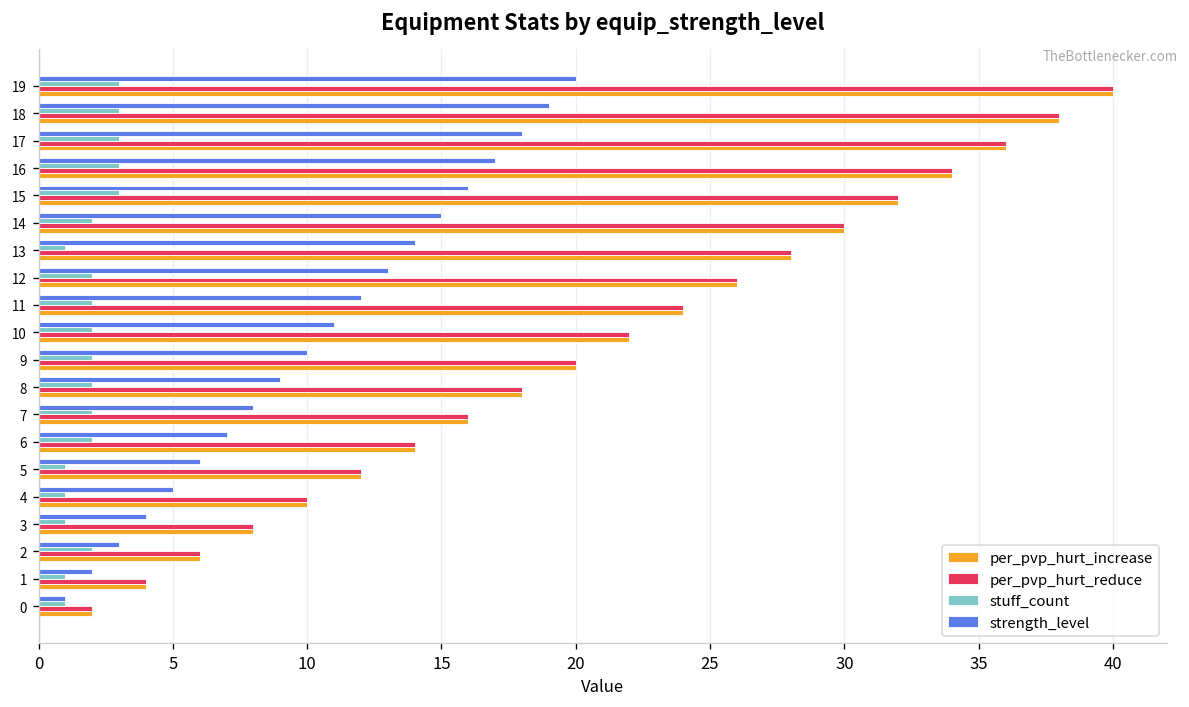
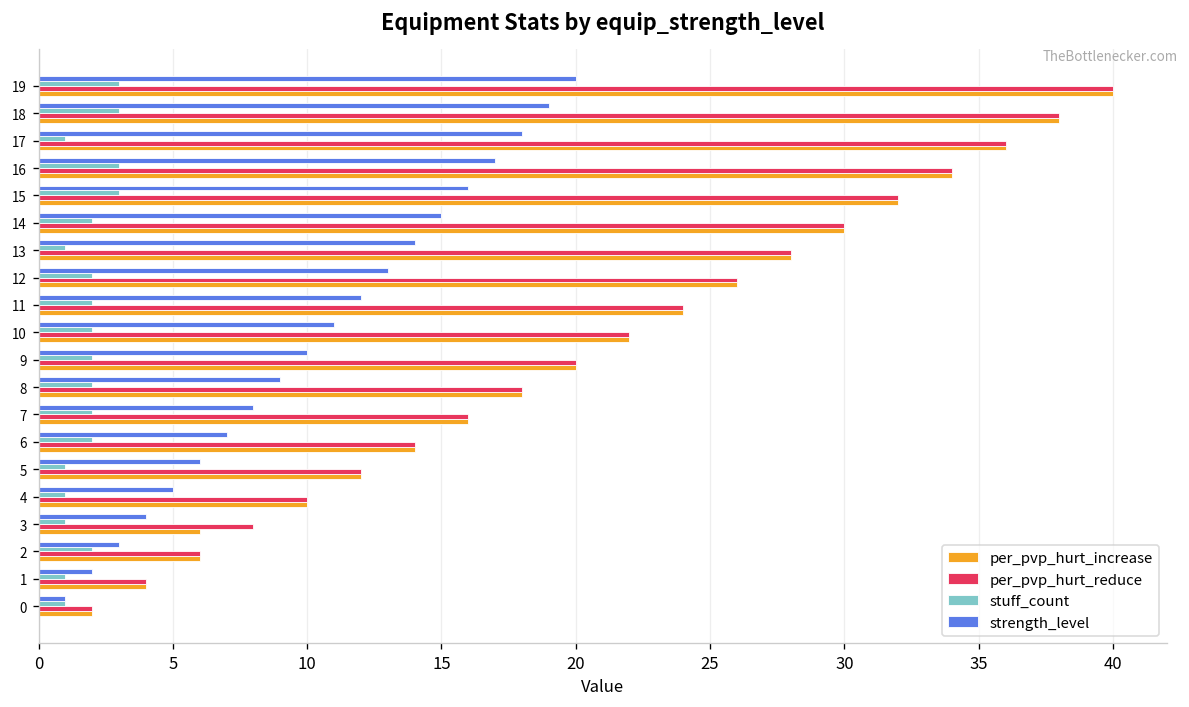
stuff_count, 17: 3 -> 1
per_pvp_hurt_increase, 3: 8 -> 6
